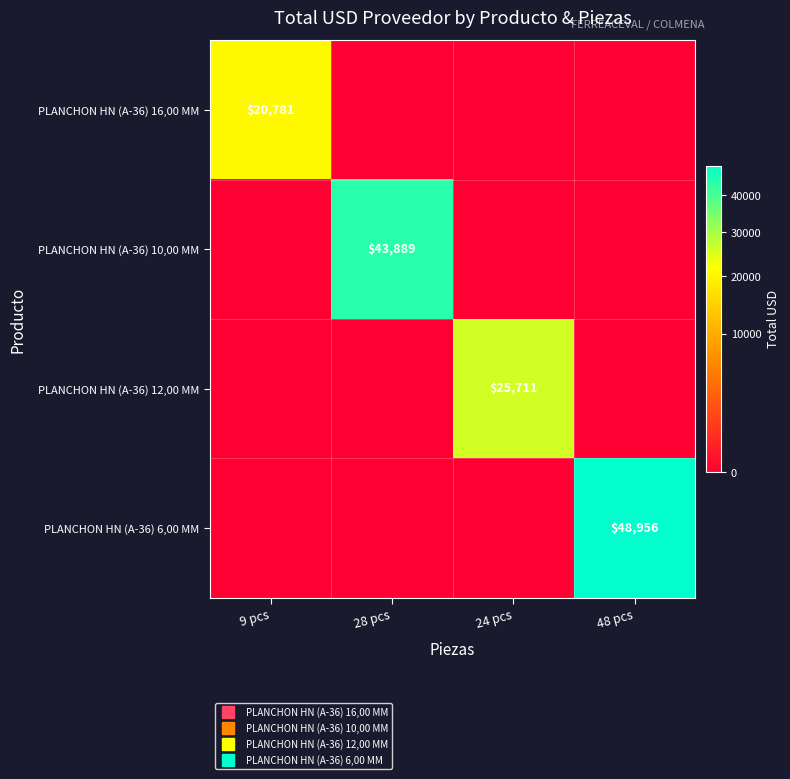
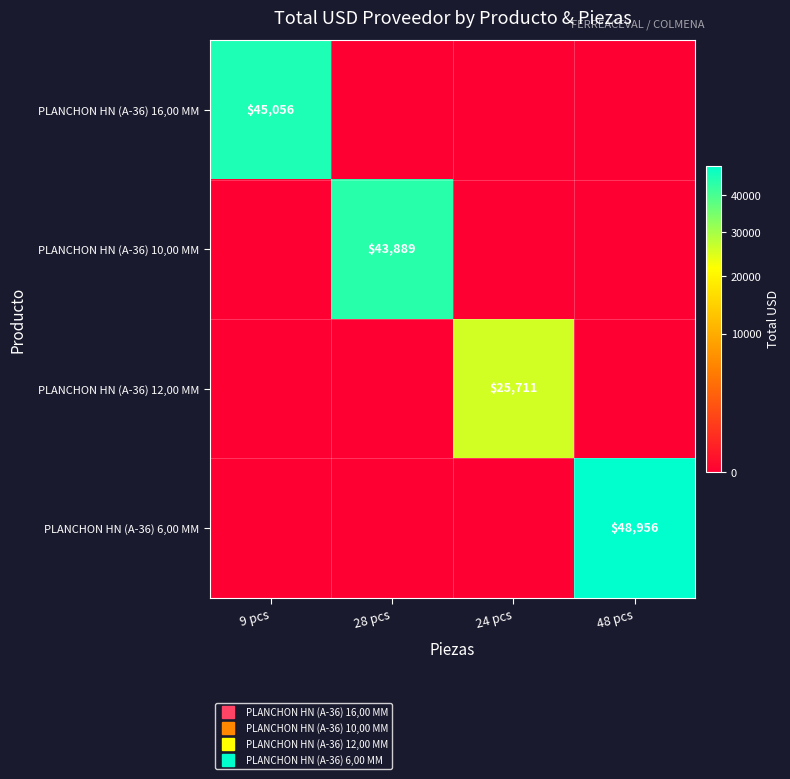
PLANCHON HN (A-36) 16,00 MM, 9 pcs: $20,781 -> $45,056
